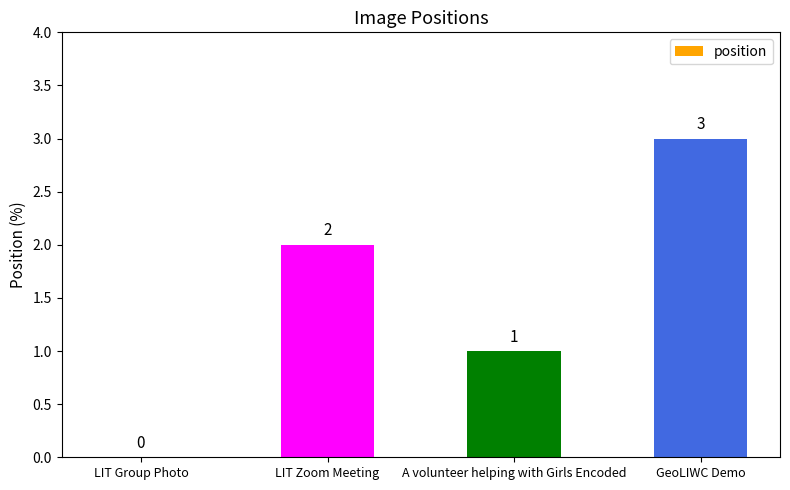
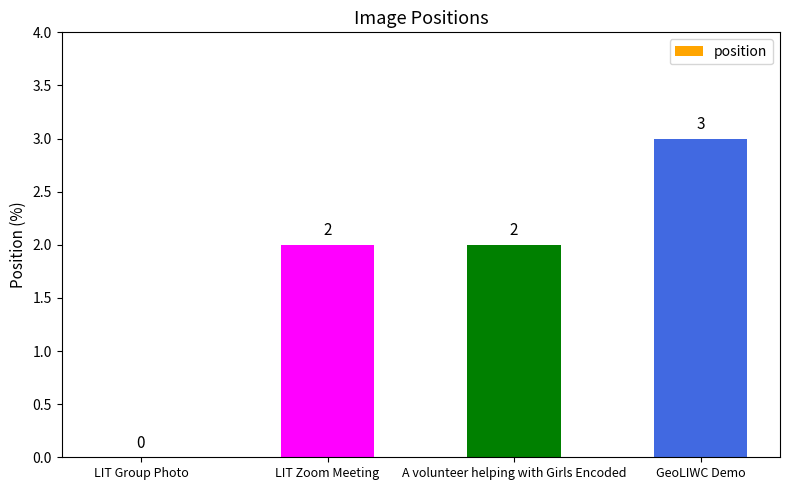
A volunteer helping with Girls Encoded: 1 -> 2
